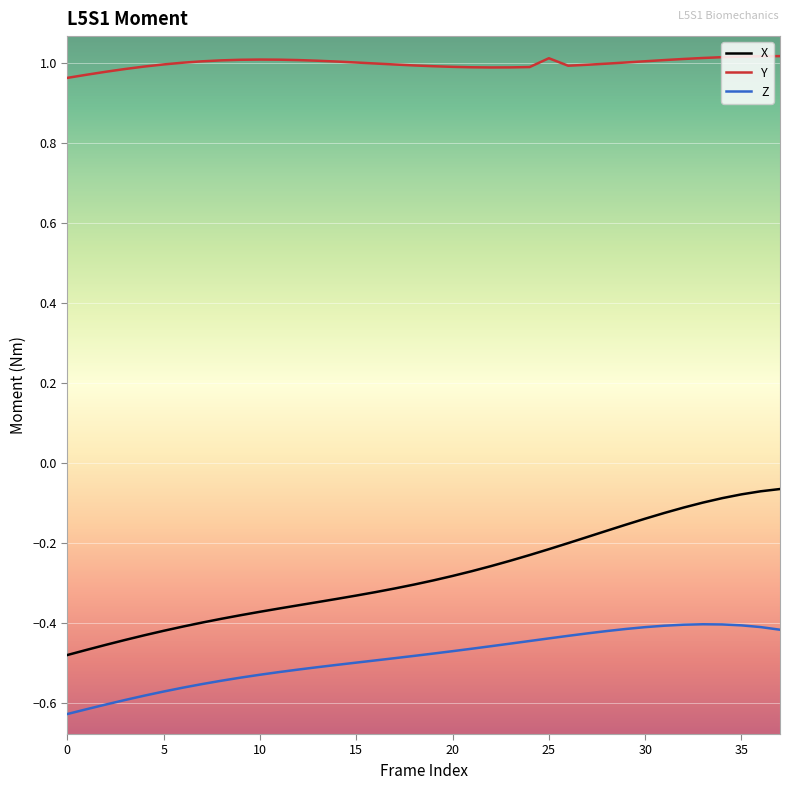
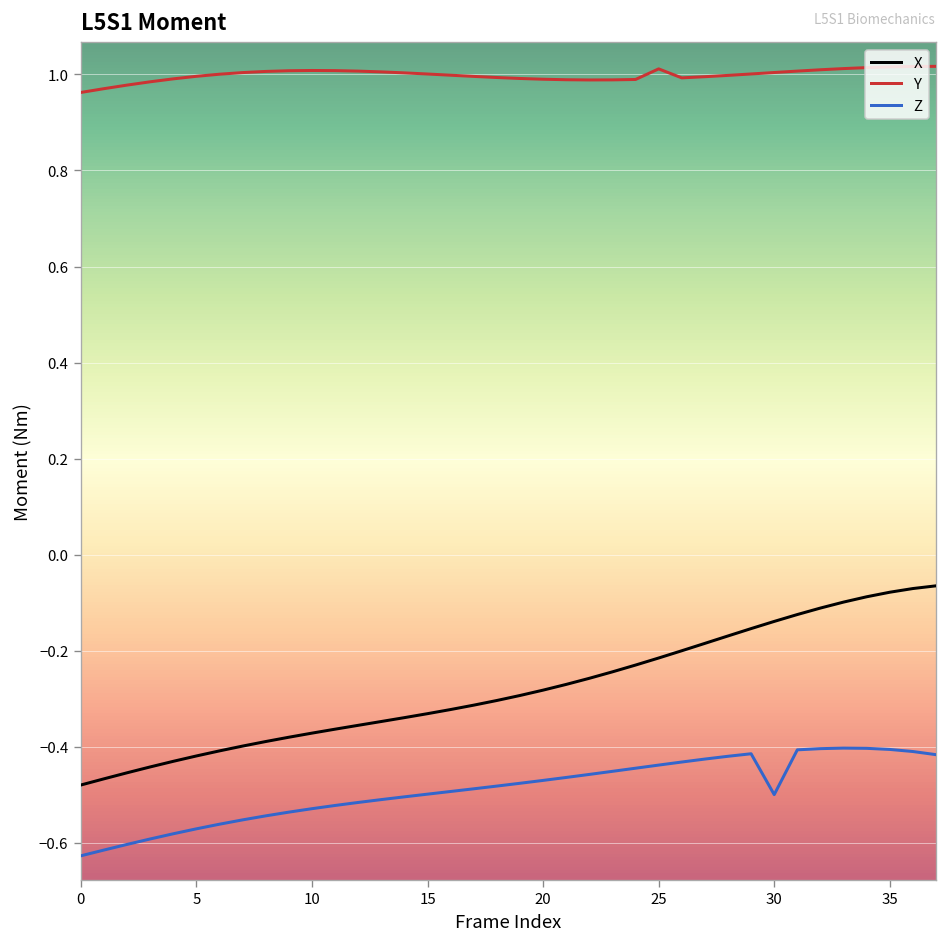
Z, 30: -0.41 -> -0.50
